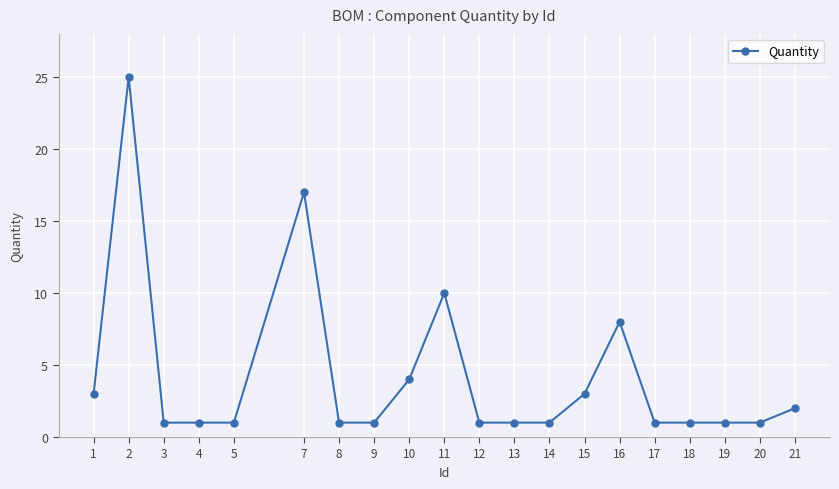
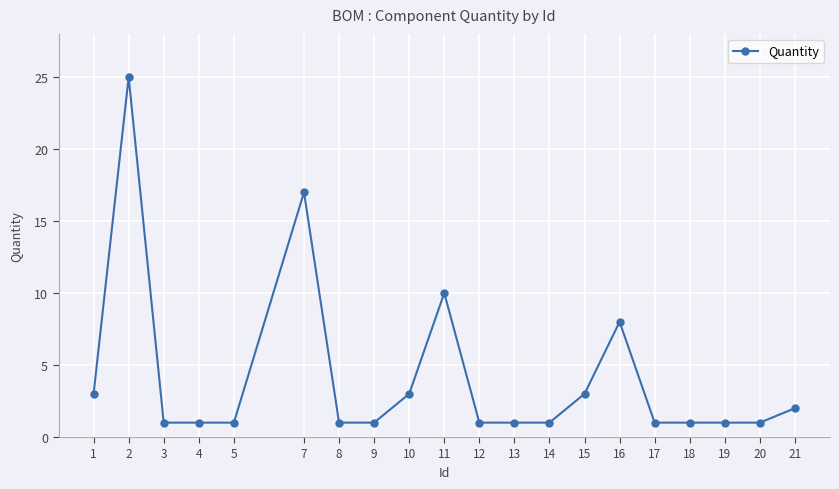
10: 4 -> 3
